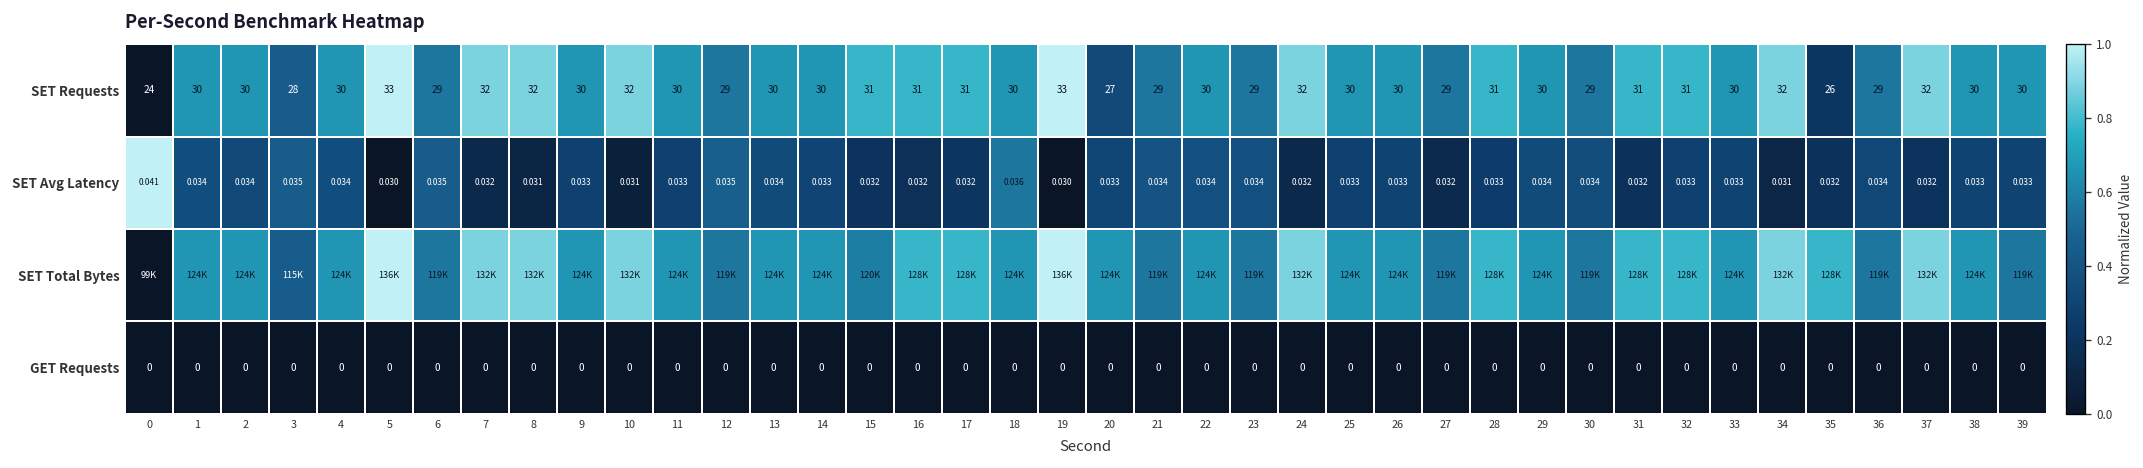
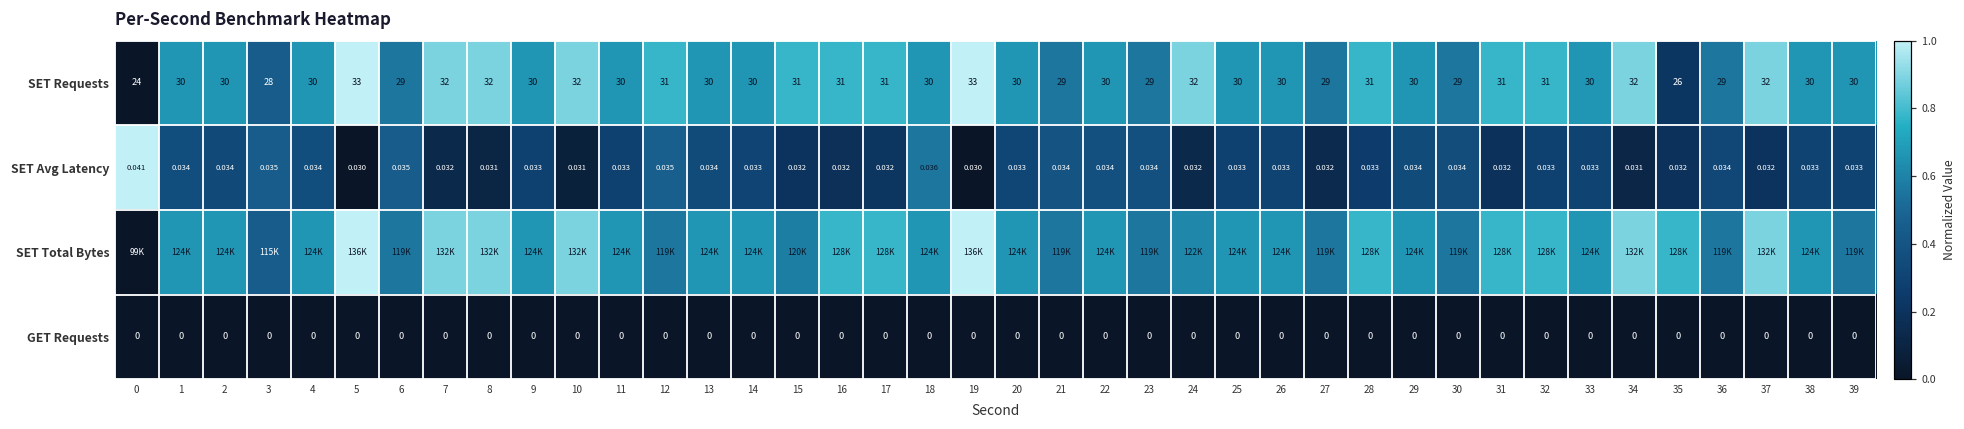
SET Requests, 12: 29 -> 31
SET Requests, 20: 27 -> 30
SET Total Bytes, 24: 132K -> 122K
